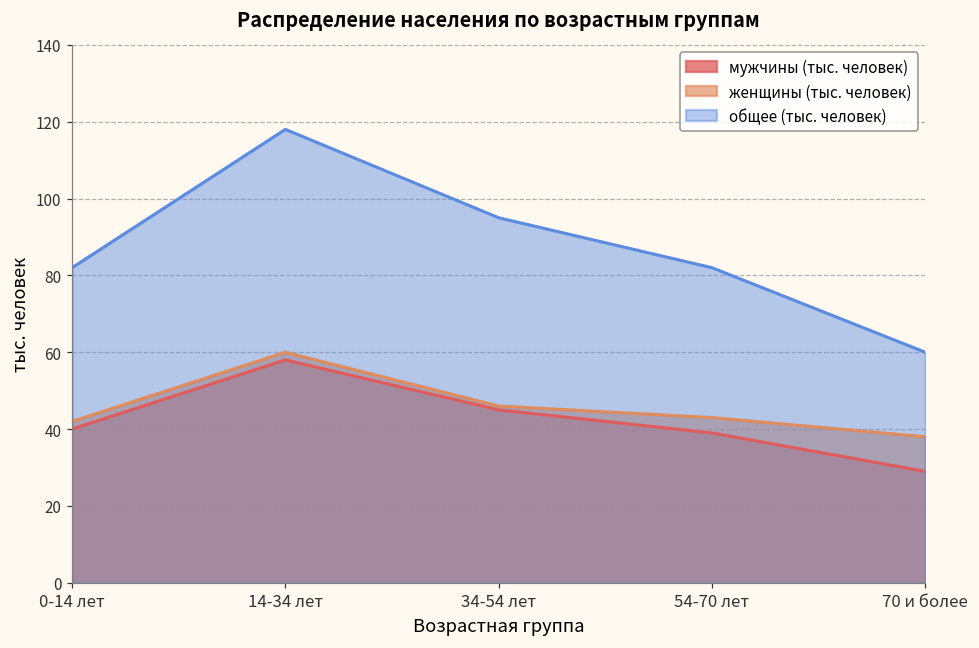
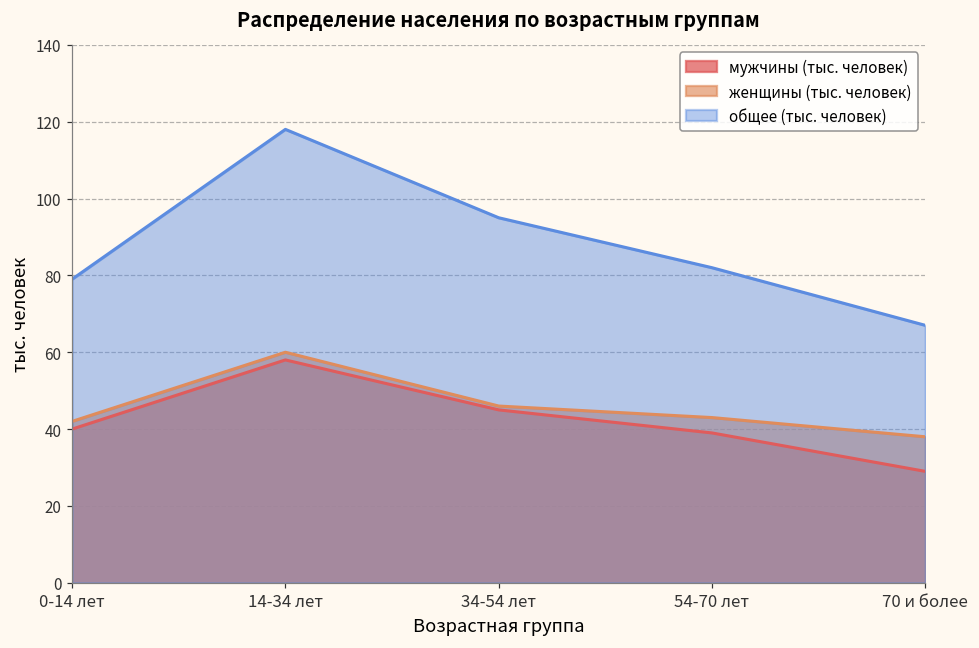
общее (тыс. человек), 0-14 лет: 82 -> 79
общее (тыс. человек), 70 и более: 60 -> 67
